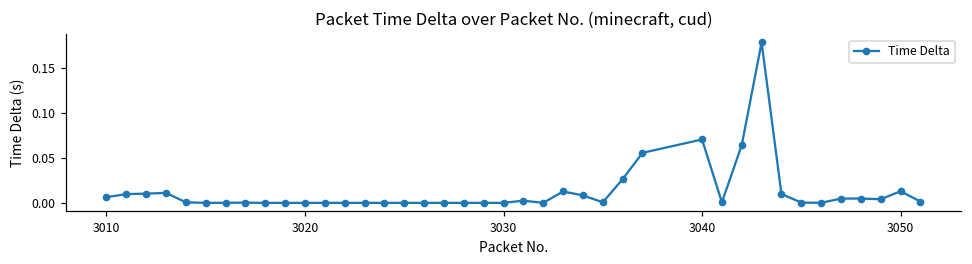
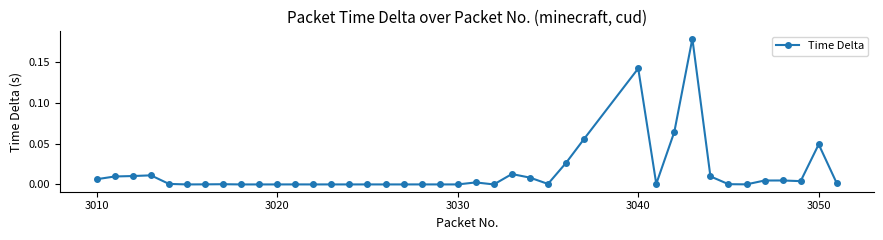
3040: 0.07 -> 0.14
3050: 0.01 -> 0.05
